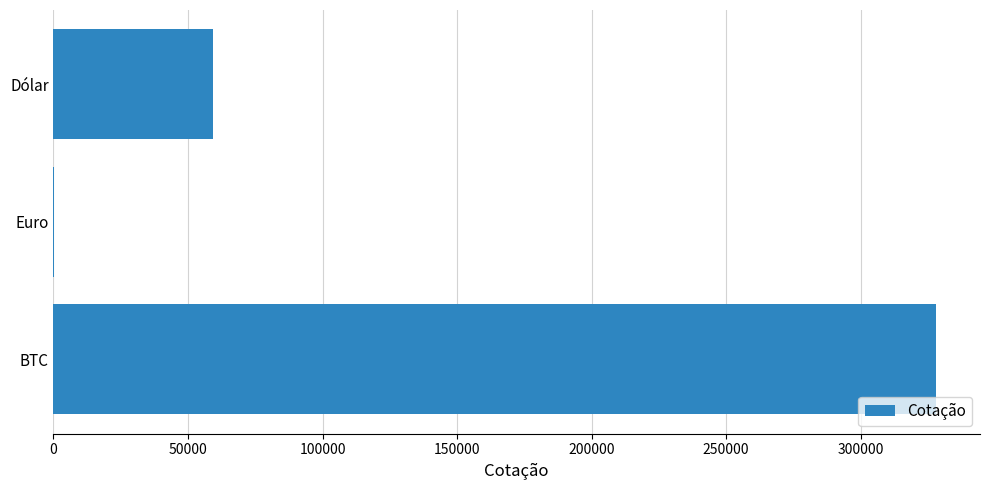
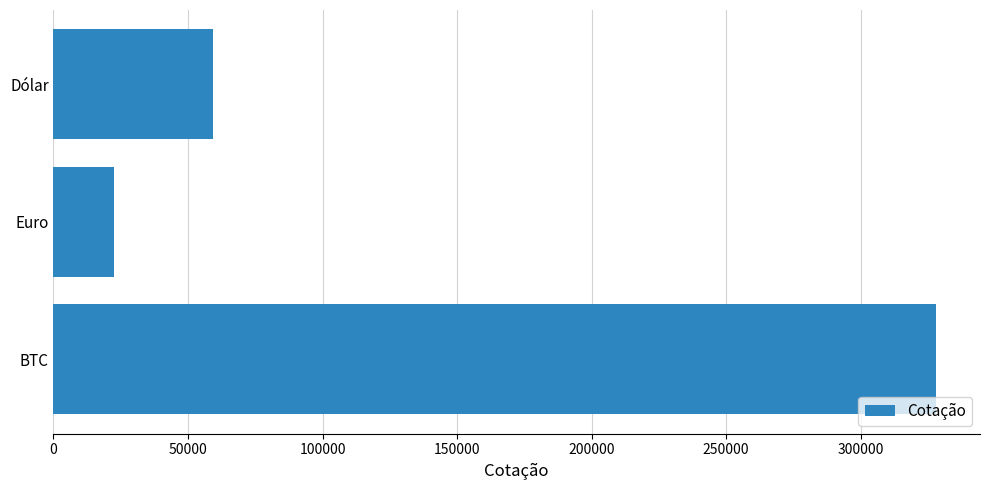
Euro: 0 -> 23000
